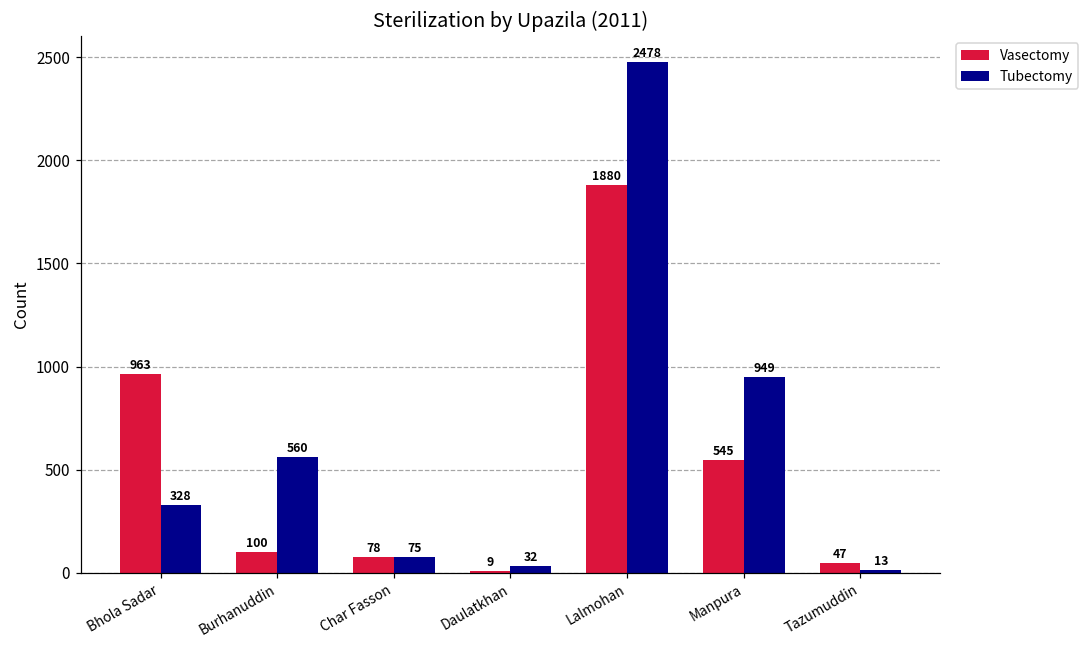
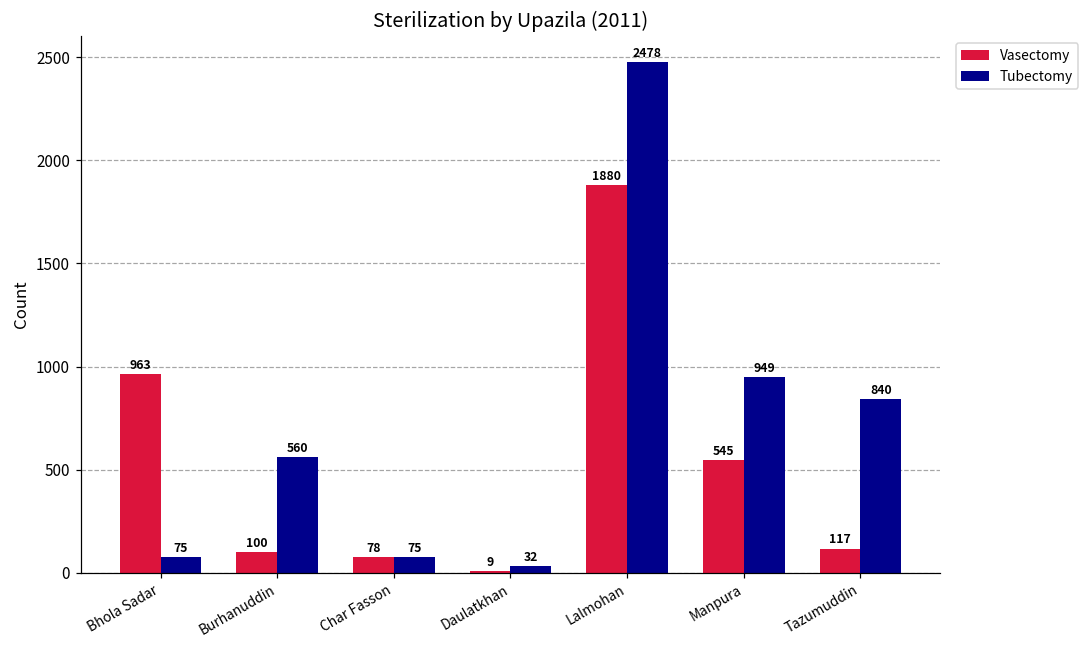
Tubectomy, Bhola Sadar: 328 -> 75
Vasectomy, Tazumuddin: 47 -> 117
Tubectomy, Tazumuddin: 13 -> 840
